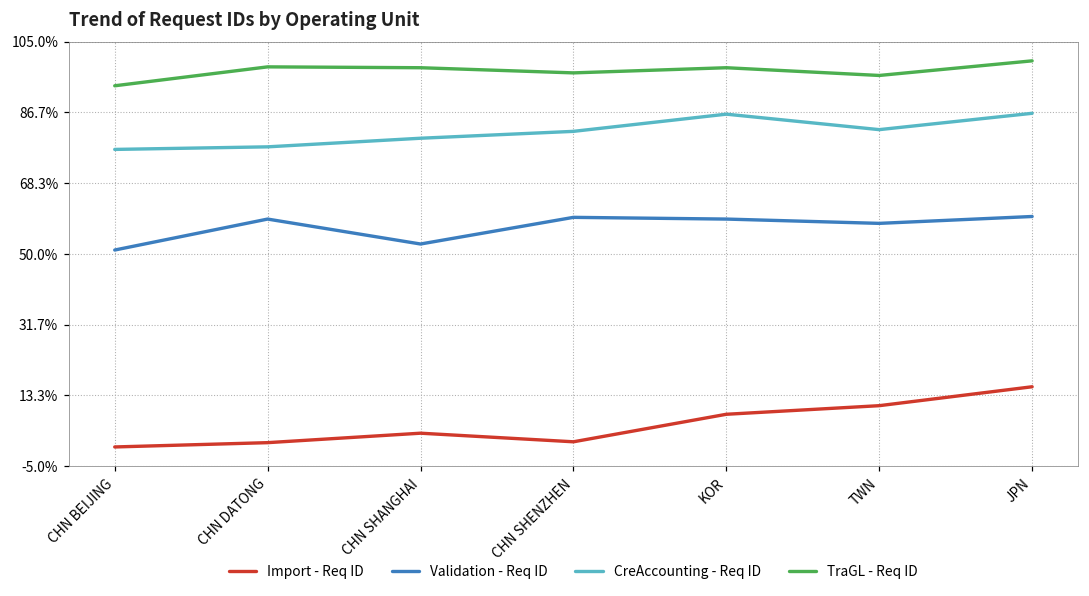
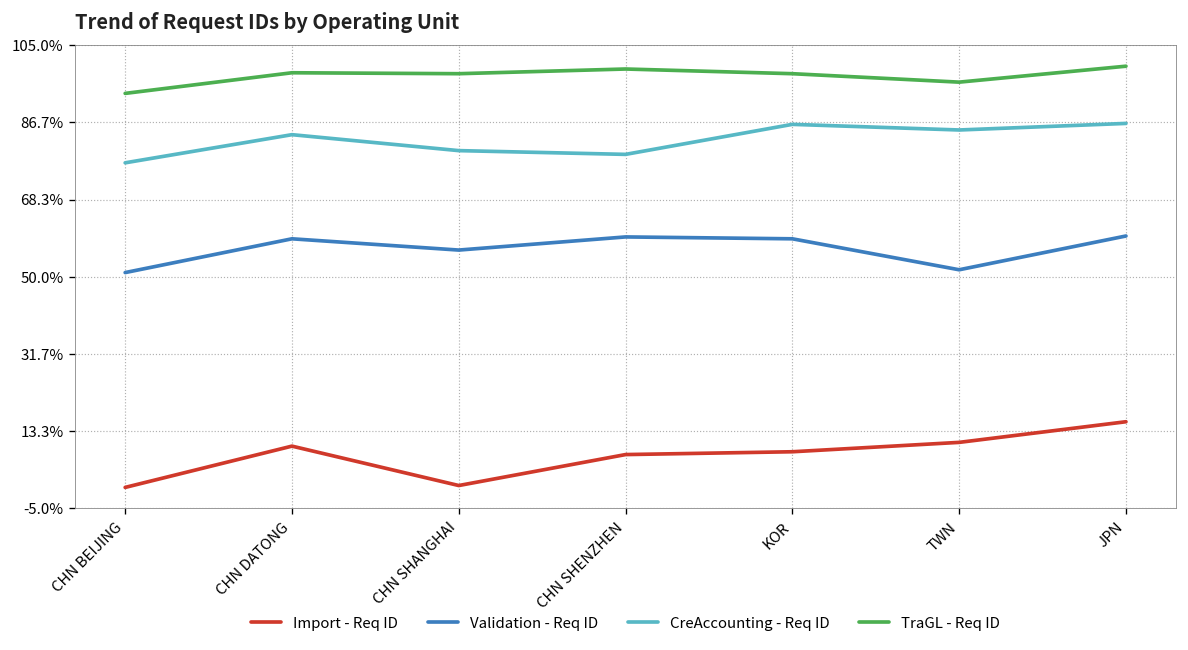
Import - Req ID, CHN DATONG: 1% -> 10%
CreAccounting - Req ID, CHN DATONG: 78% -> 84%
Import - Req ID, CHN SHANGHAI: 4% -> 0%
Validation - Req ID, CHN SHANGHAI: 53% -> 56%
Import - Req ID, CHN SHENZHEN: 1% -> 8%
CreAccounting - Req ID, CHN SHENZHEN: 82% -> 79%
TraGL - Req ID, CHN SHENZHEN: 97% -> 99%
Validation - Req ID, TWN: 58% -> 52%
CreAccounting - Req ID, TWN: 82% -> 85%
